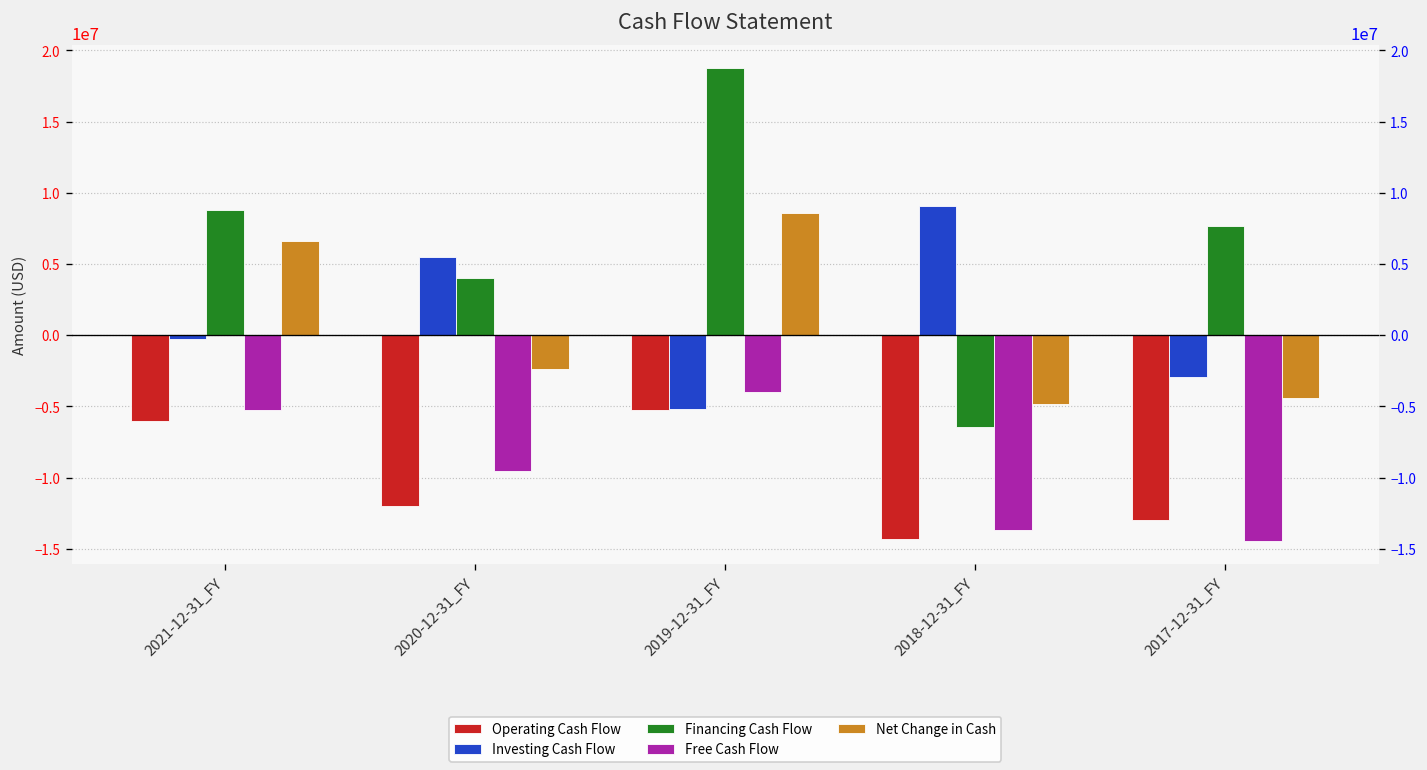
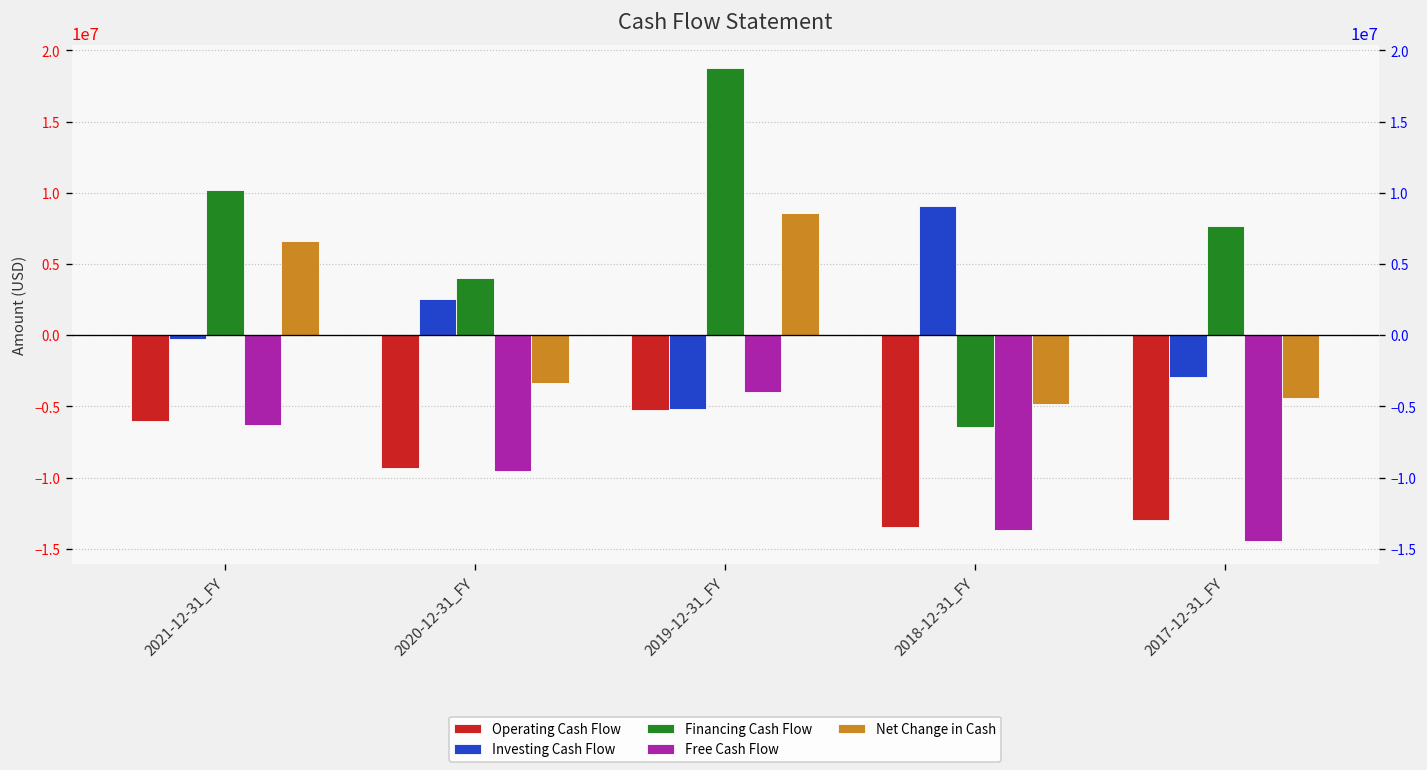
Financing Cash Flow, 2021-12-31_FY: 8800000 -> 10200000
Free Cash Flow, 2021-12-31_FY: -5300000 -> -6300000
Operating Cash Flow, 2020-12-31_FY: -12000000 -> -9300000
Investing Cash Flow, 2020-12-31_FY: 5500000 -> 2600000
Net Change in Cash, 2020-12-31_FY: -2400000 -> -3400000
Operating Cash Flow, 2018-12-31_FY: -14300000 -> -13500000
